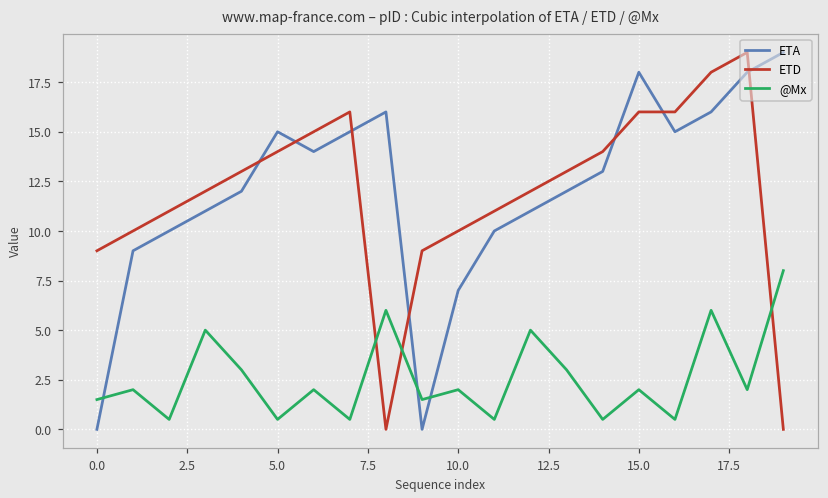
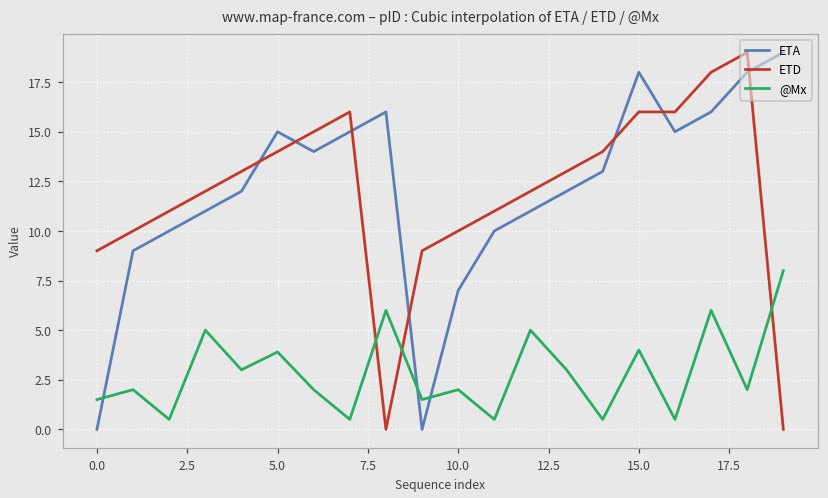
@Mx, 5.0: 0.5 -> 3.9
@Mx, 15.0: 2 -> 4
